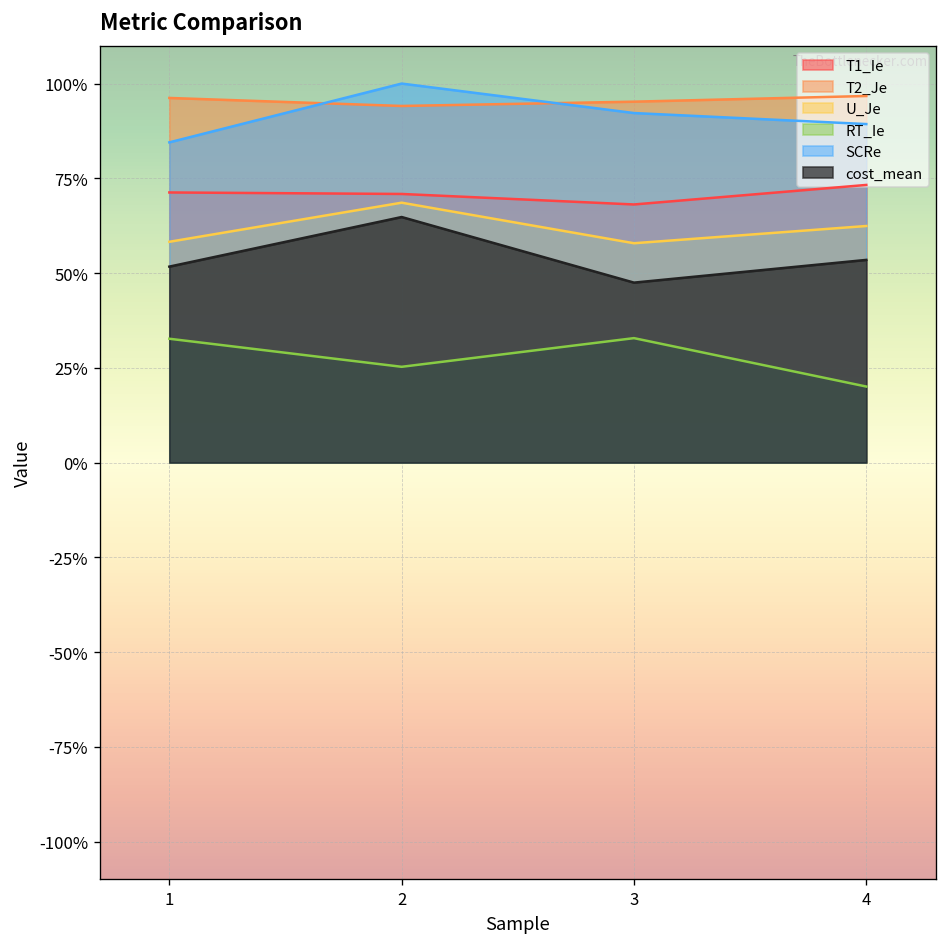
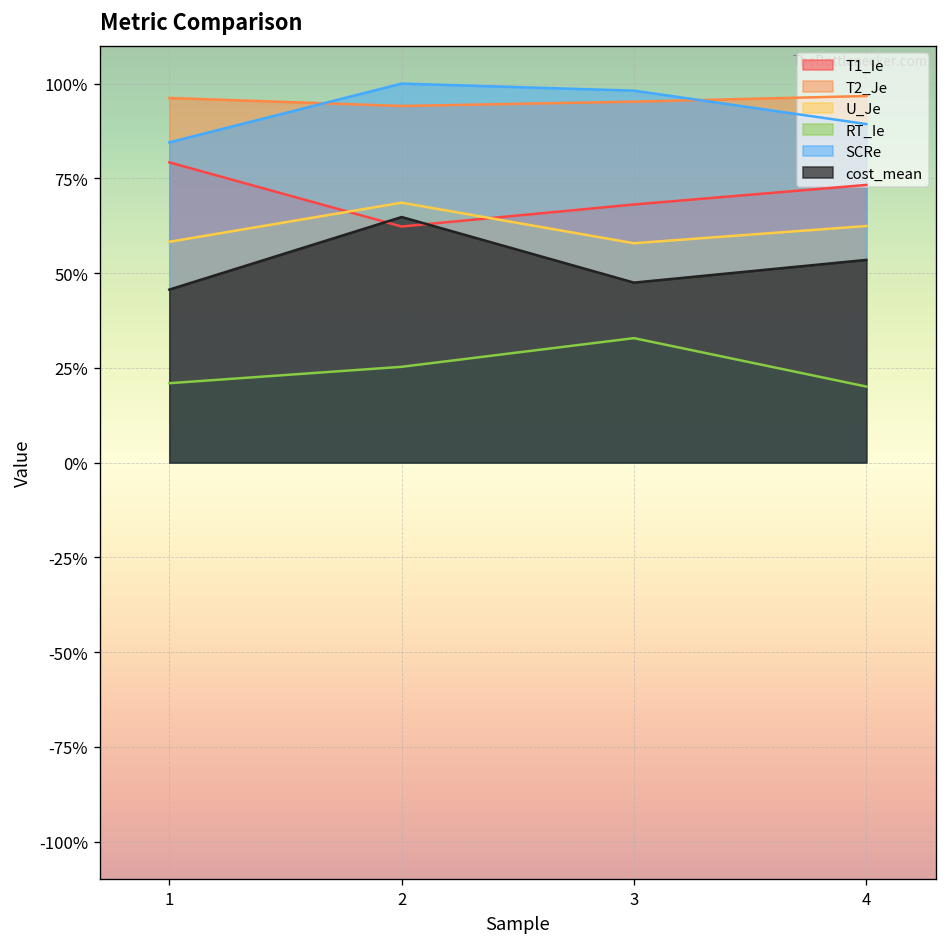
T1_Ie, 1: 71% -> 79%
RT_Ie, 1: 33% -> 21%
cost_mean, 1: 52% -> 46%
T1_Ie, 2: 71% -> 62%
SCRe, 3: 92% -> 98%
